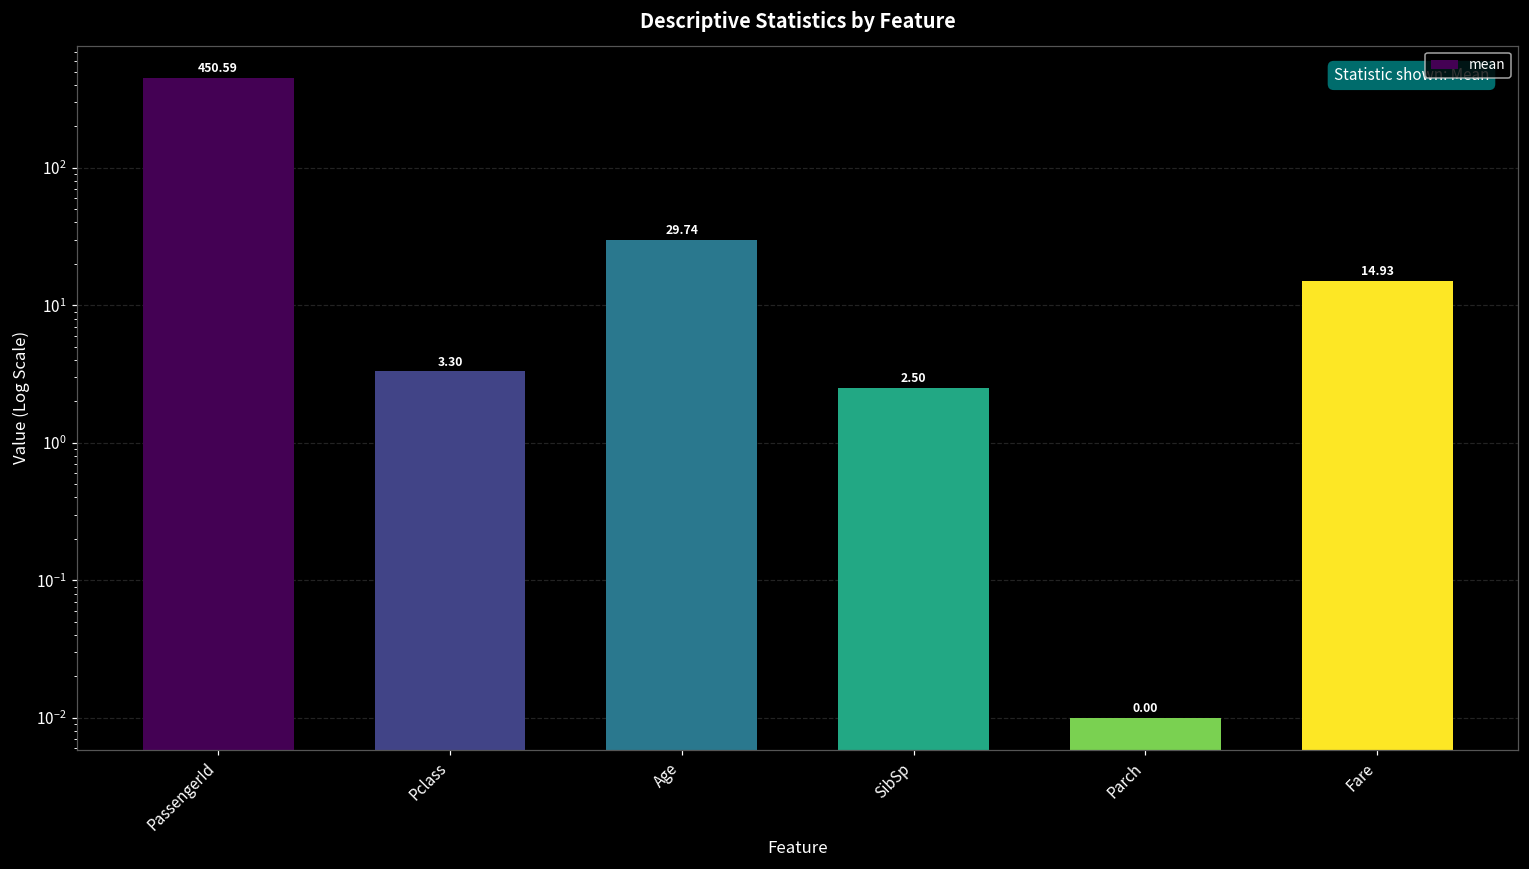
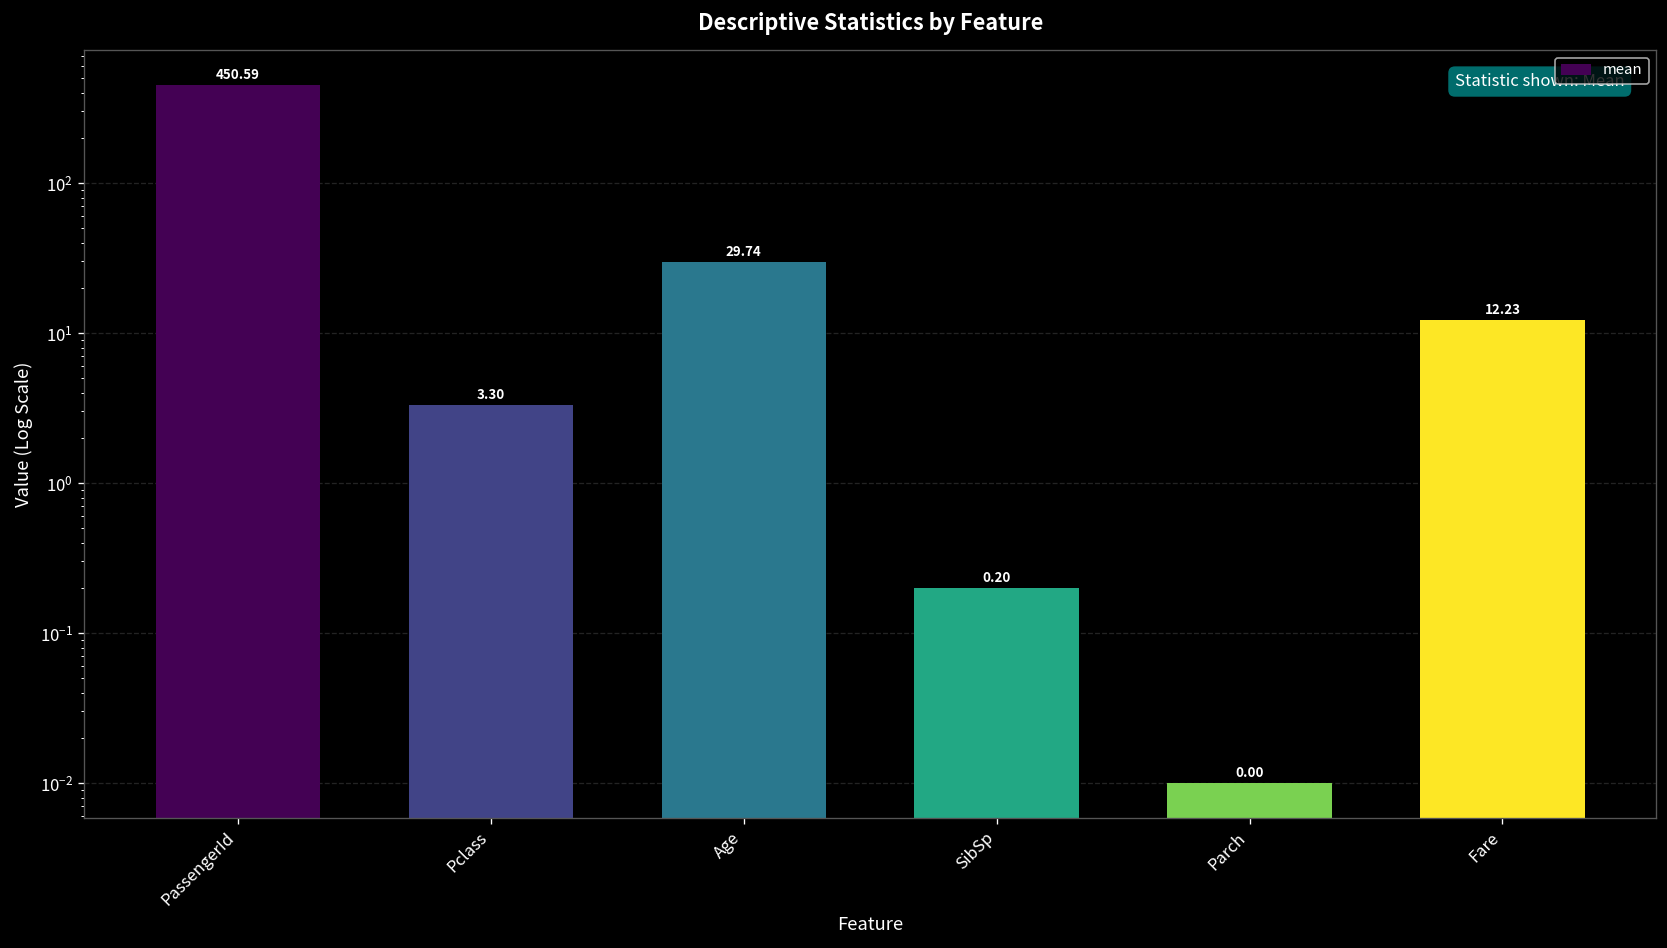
SibSp: 2.50 -> 0.20
Fare: 14.93 -> 12.23
